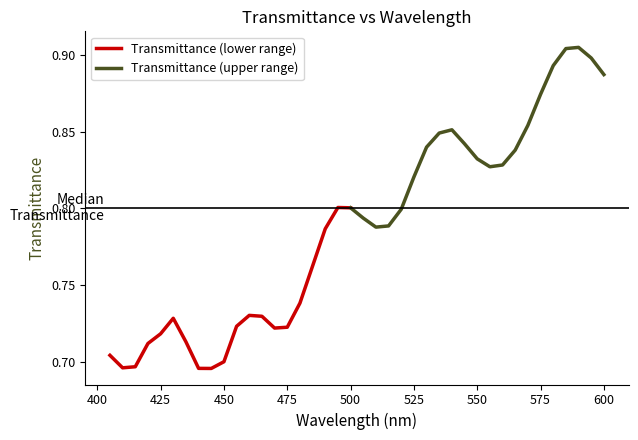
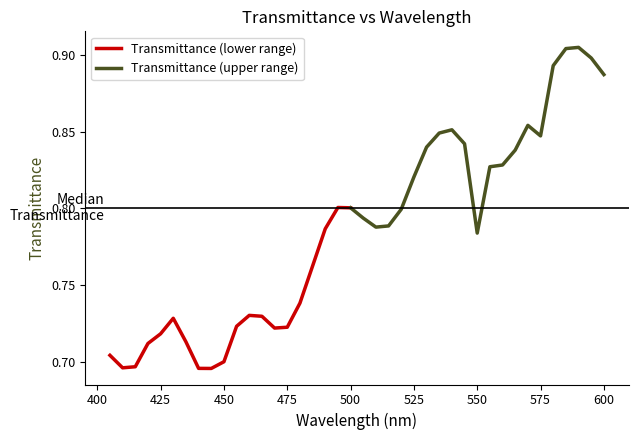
Transmittance (upper range), 550: 0.832 -> 0.784
Transmittance (upper range), 575: 0.874 -> 0.847
